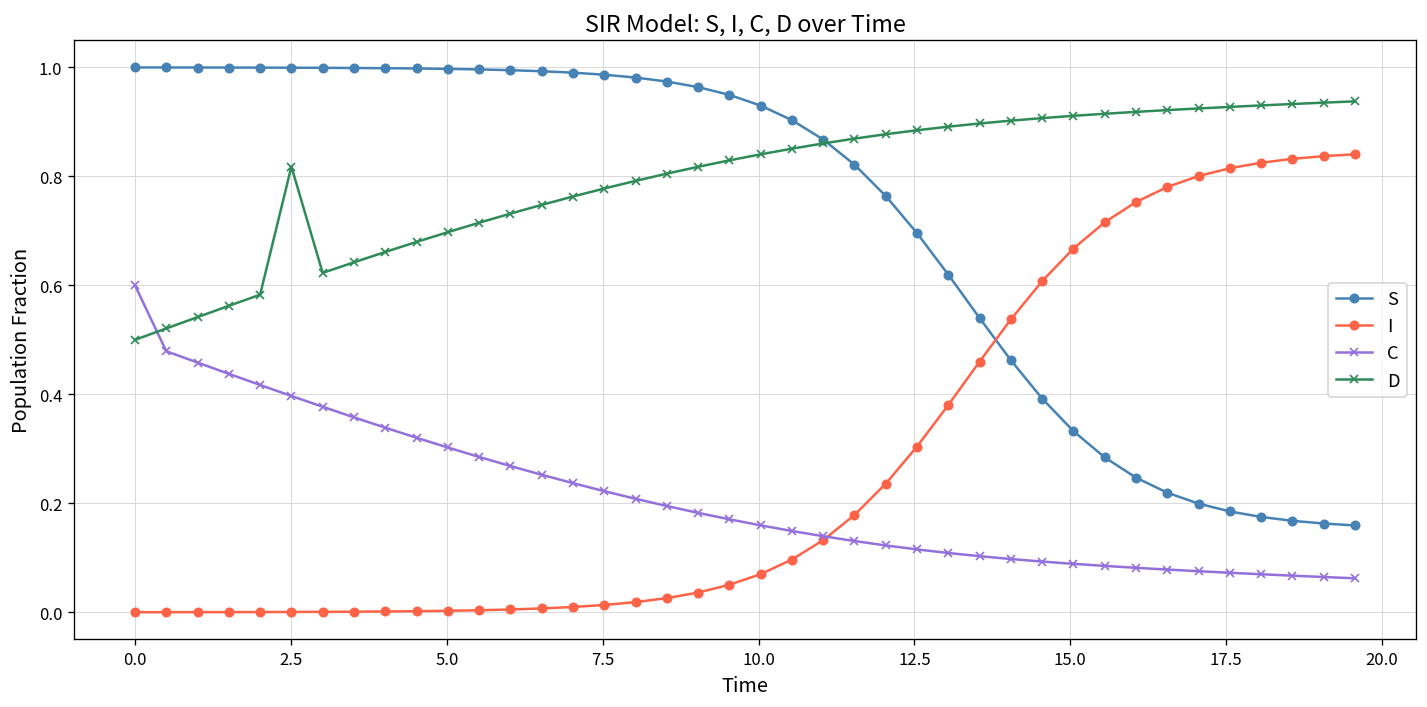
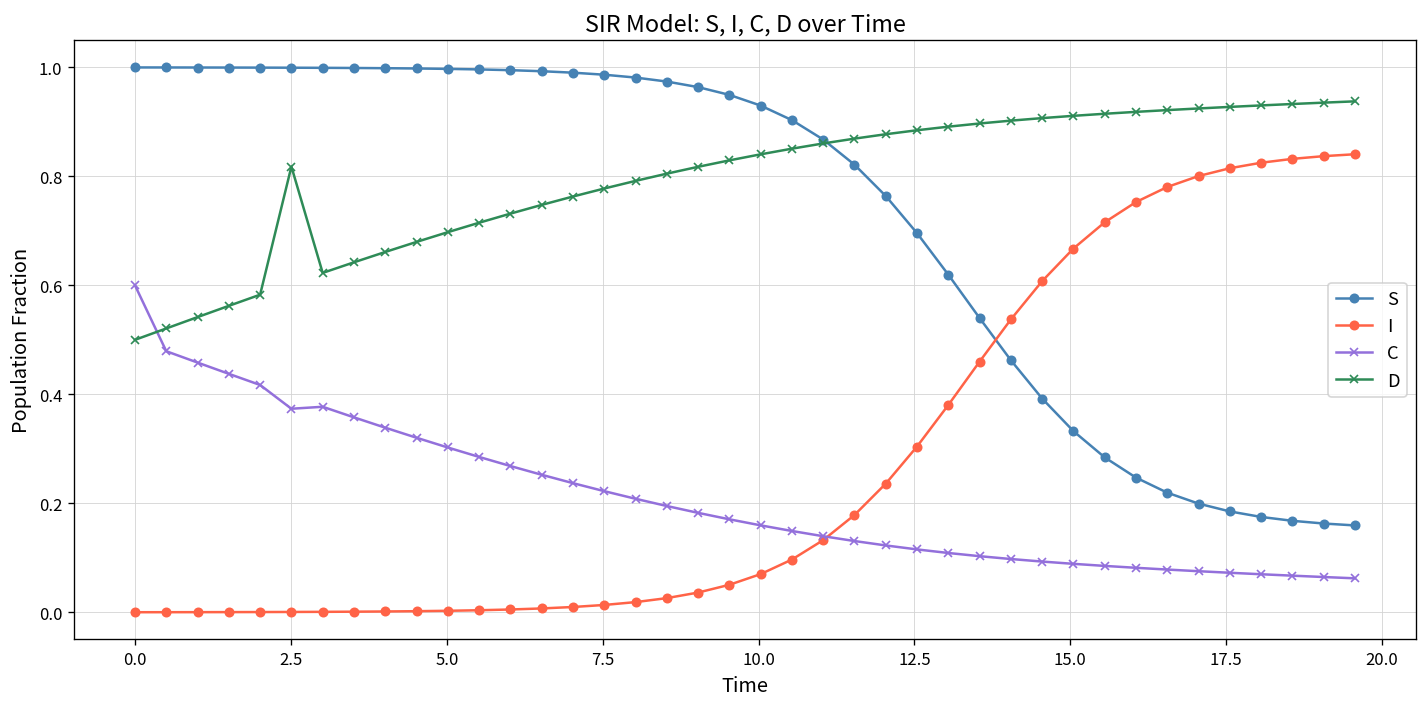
C, 2.5: 0.40 -> 0.37
